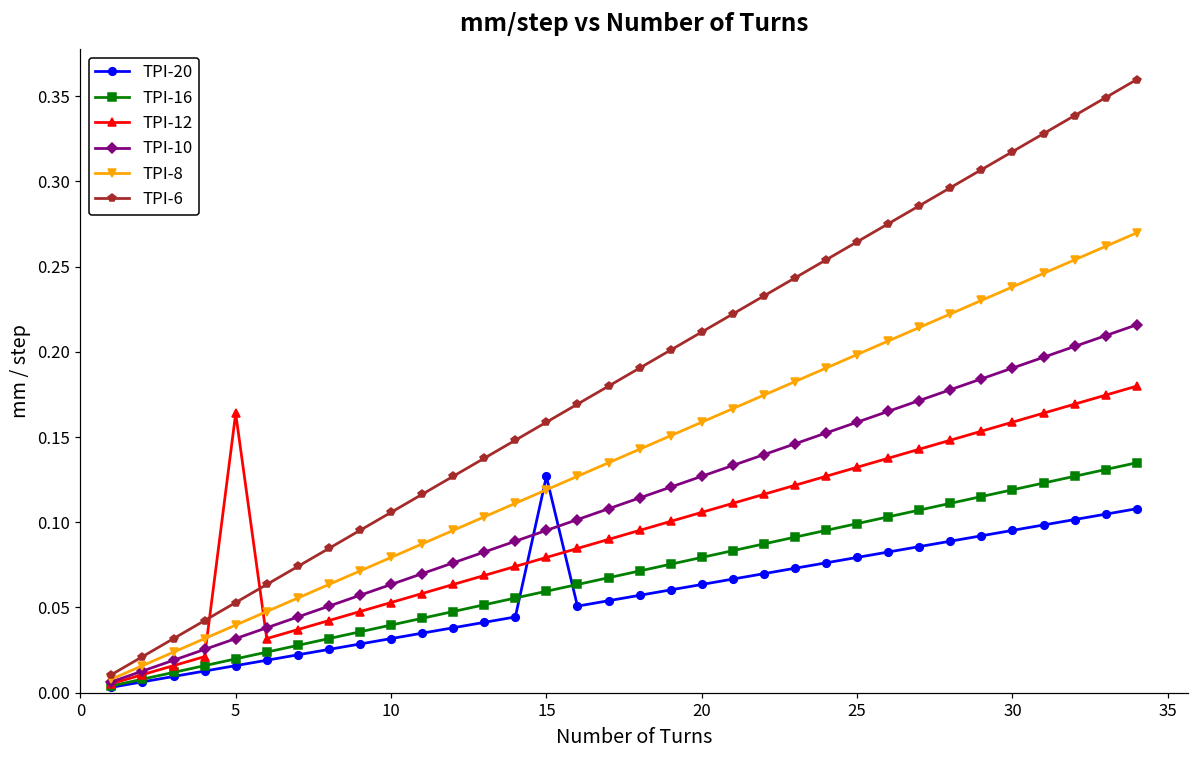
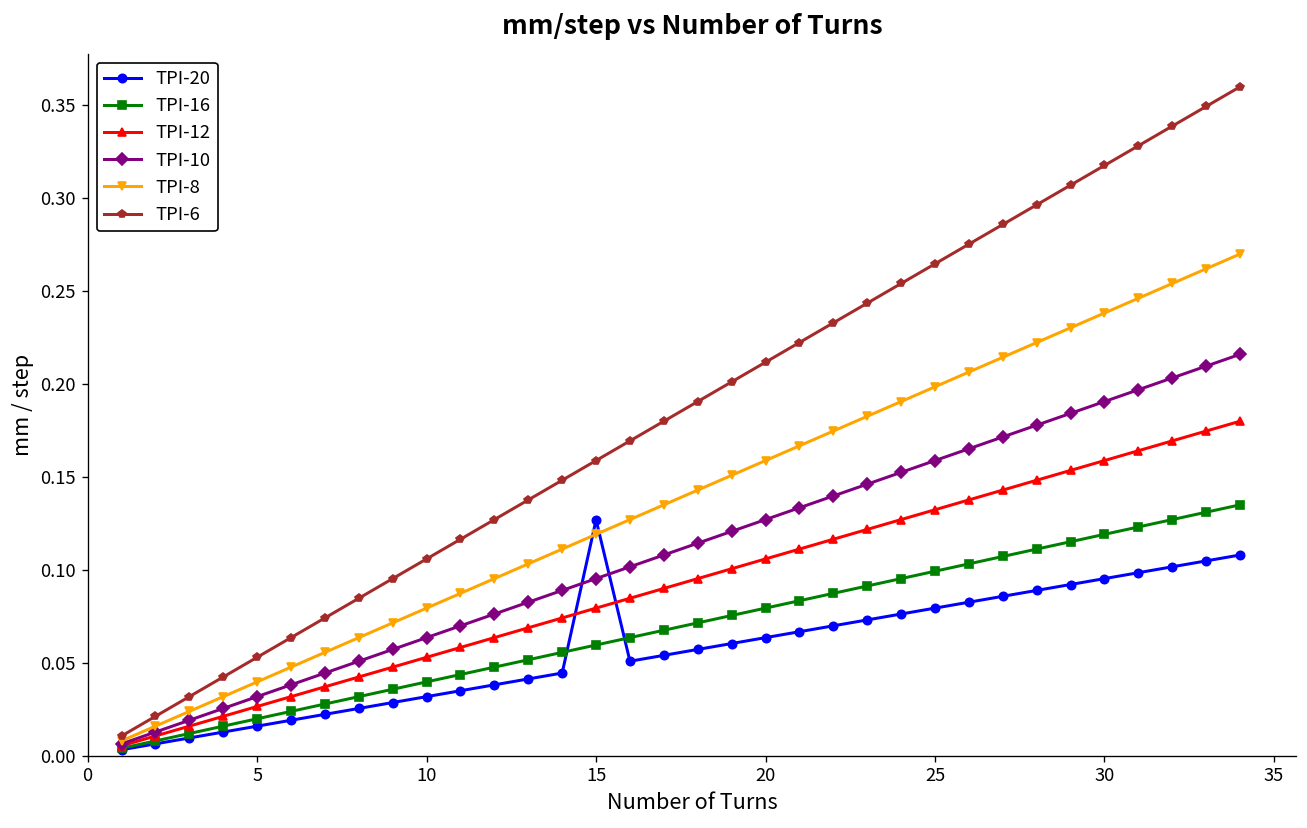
TPI-12, 5: 0.164 -> 0.026
